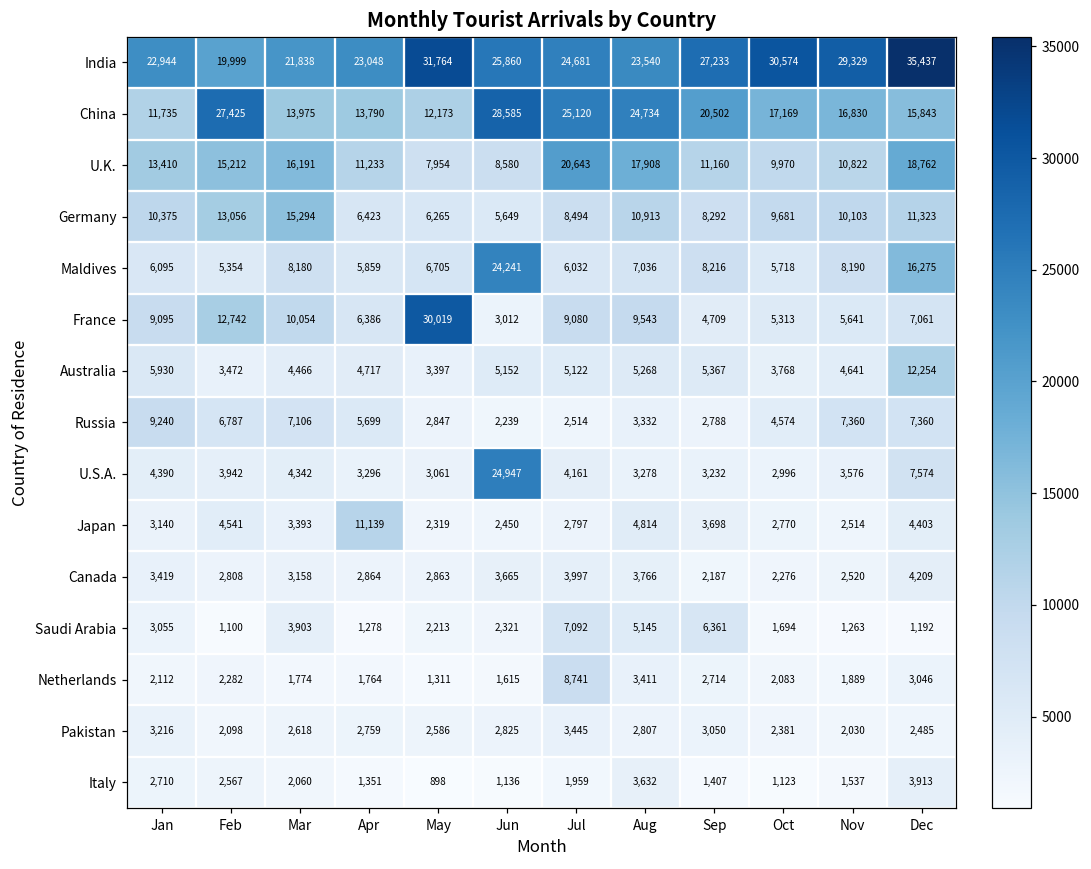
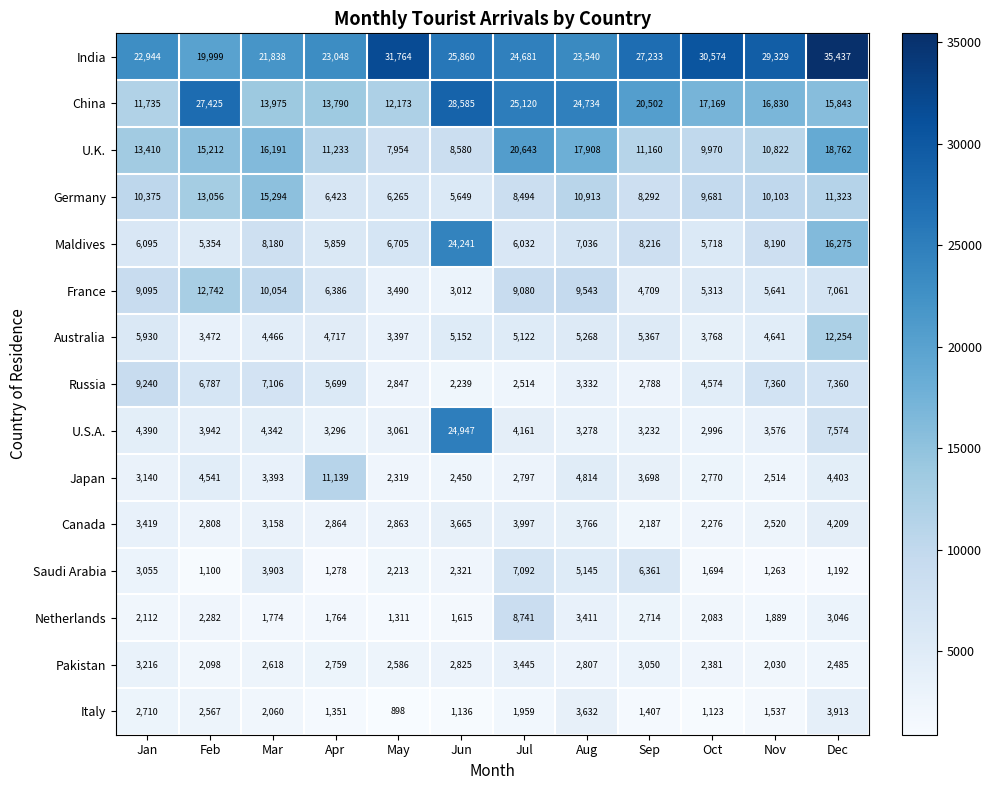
France, May: 30,019 -> 3,490
